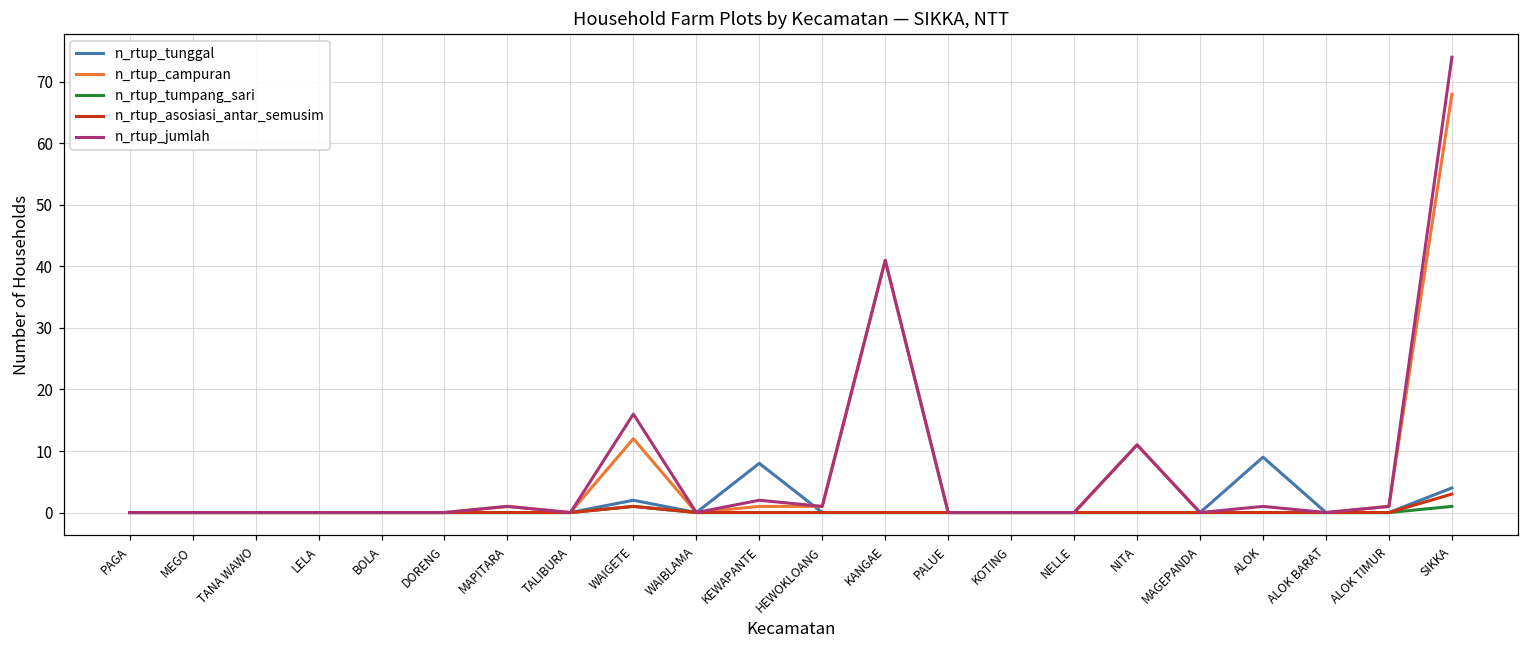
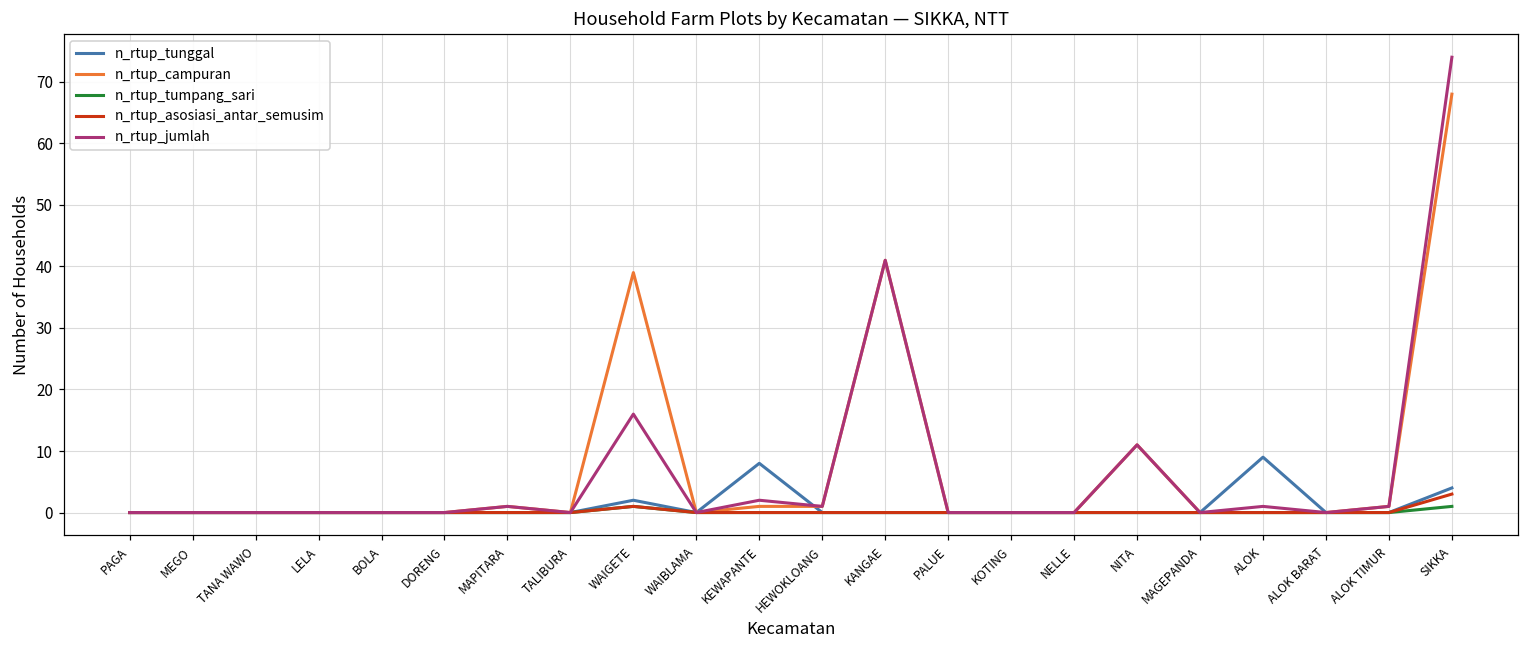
n_rtup_campuran, WAIGETE: 12 -> 39
